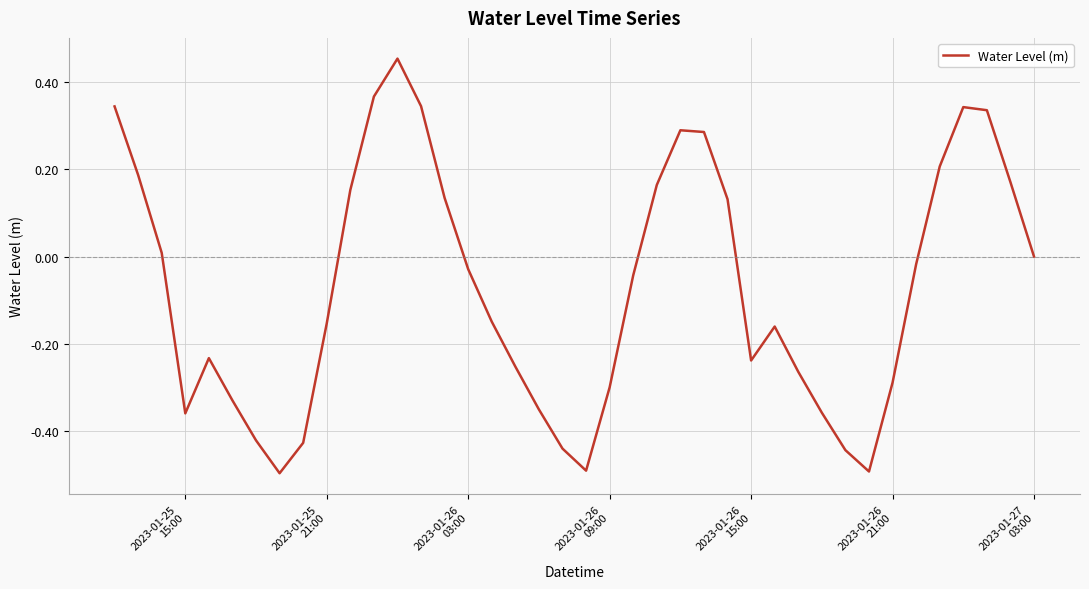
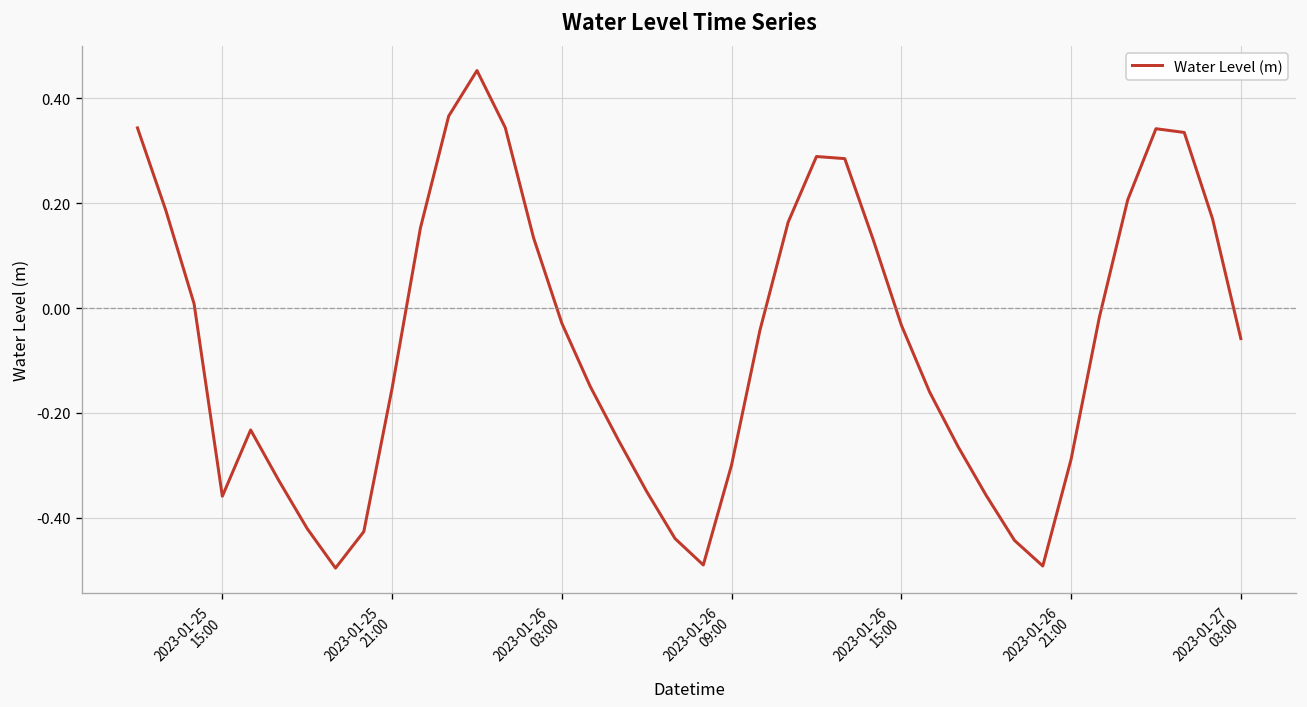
2023-01-26 15:00: -0.24 -> -0.03
2023-01-27 03:00: 0.00 -> -0.06
